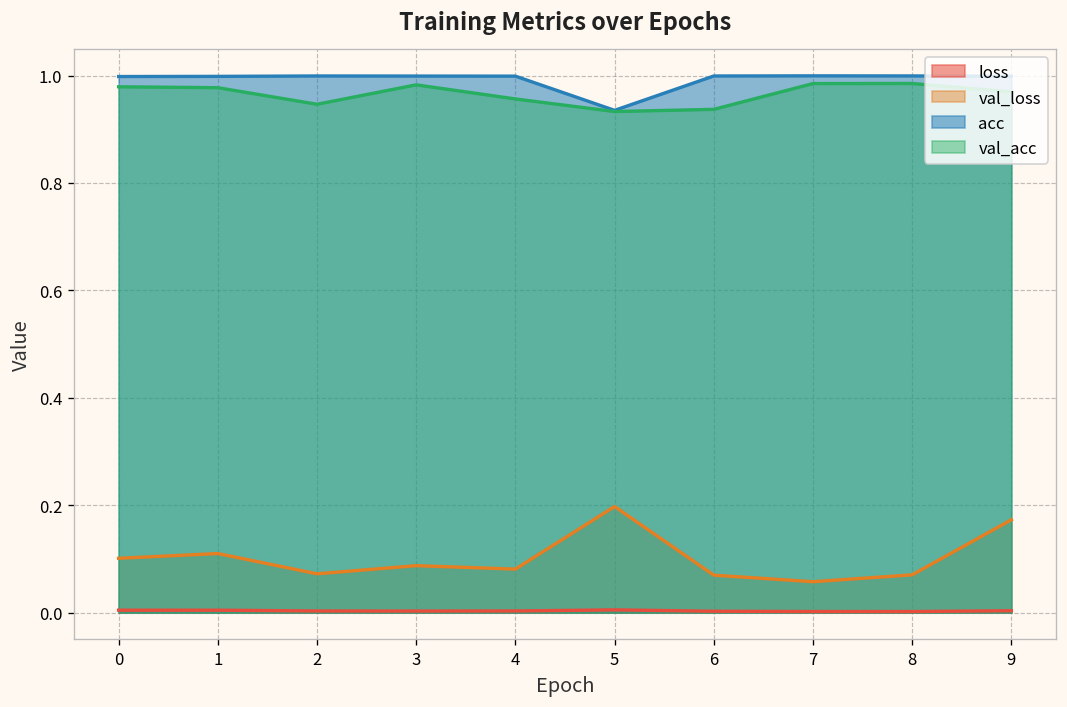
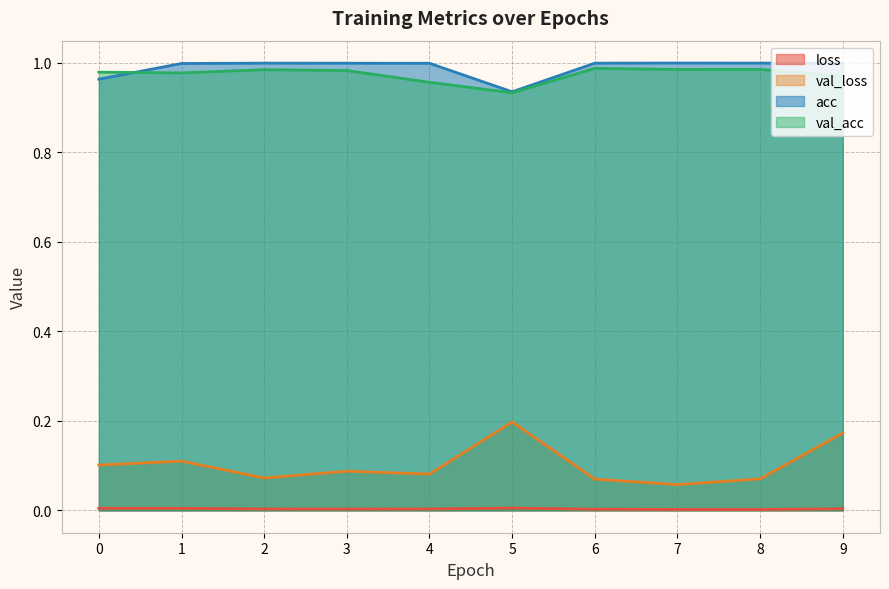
acc, 0: 1.00 -> 0.96
val_acc, 2: 0.95 -> 0.98
val_acc, 6: 0.94 -> 0.99
